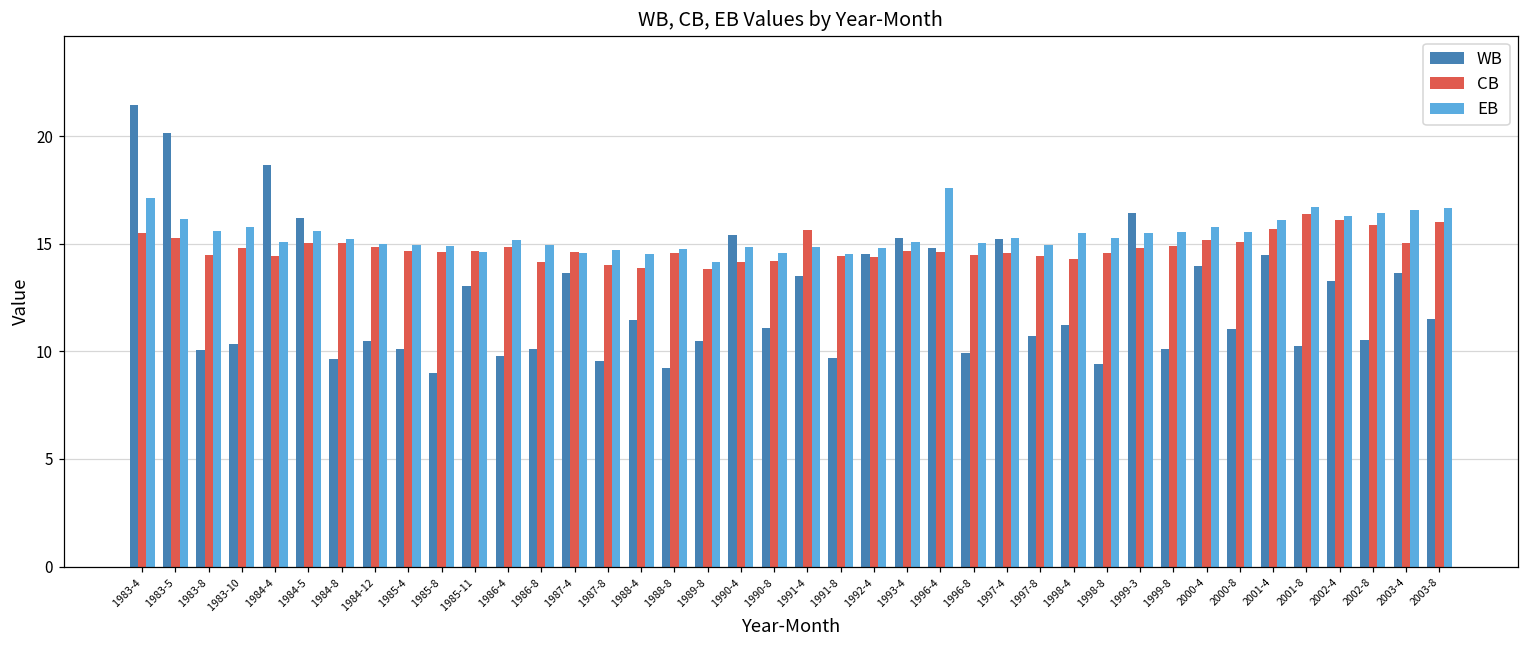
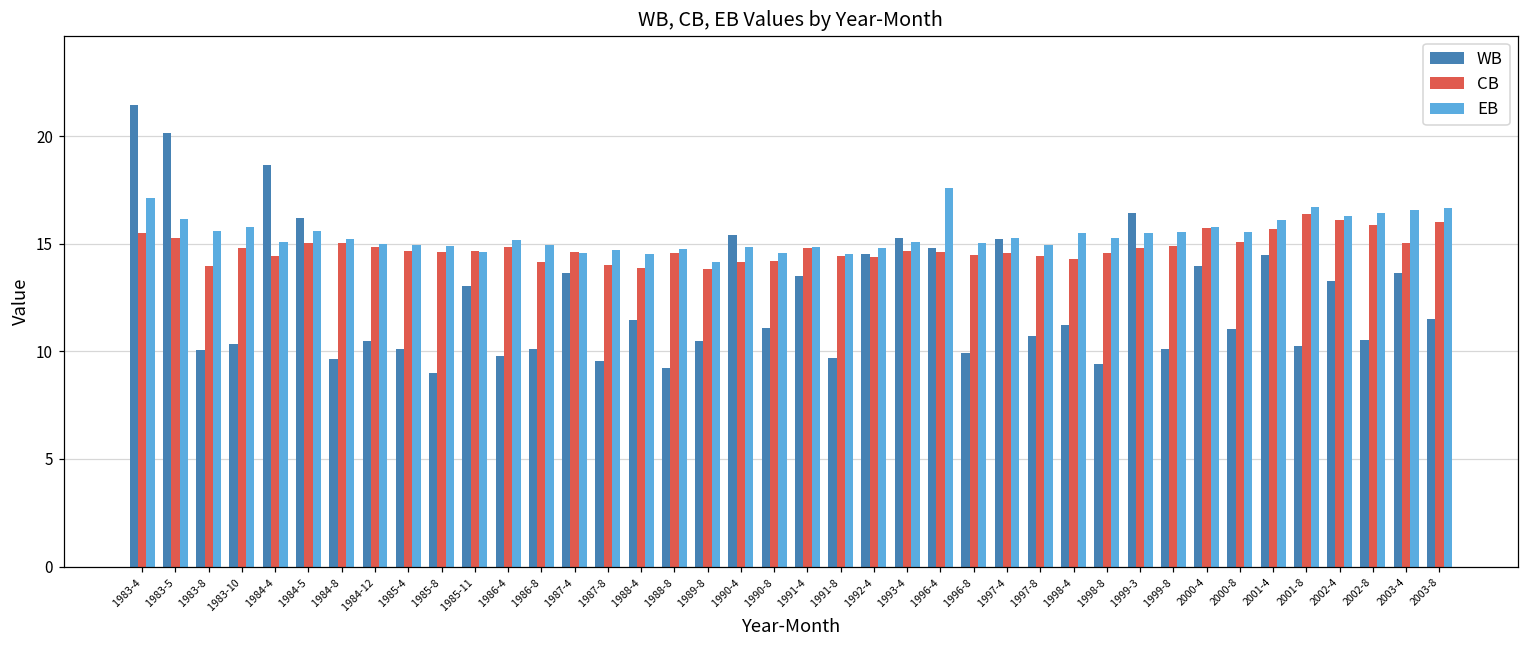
CB, 1983-8: 14.5 -> 14.0
CB, 1991-4: 15.6 -> 14.8
CB, 2000-4: 15.2 -> 15.7
